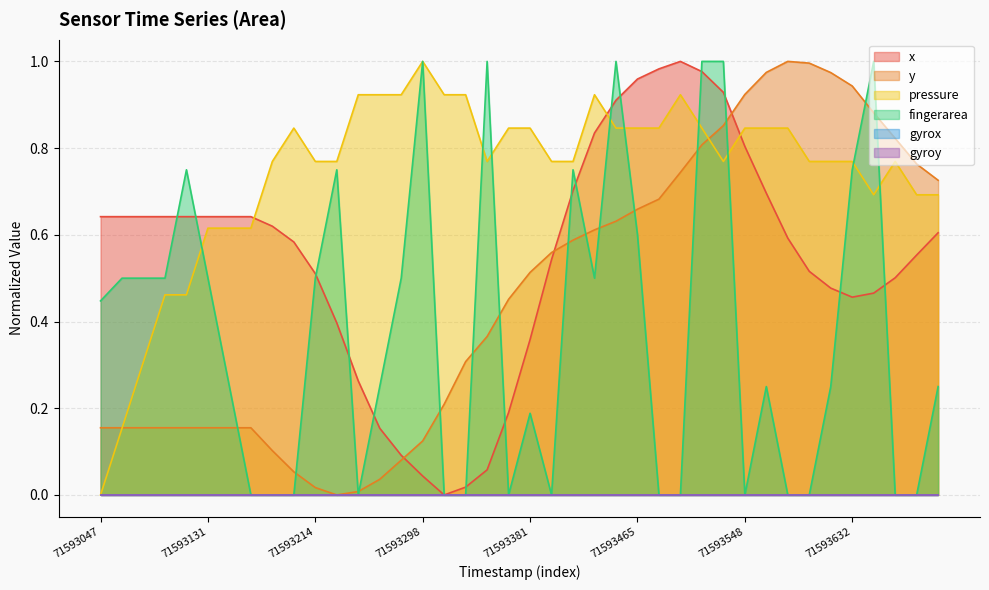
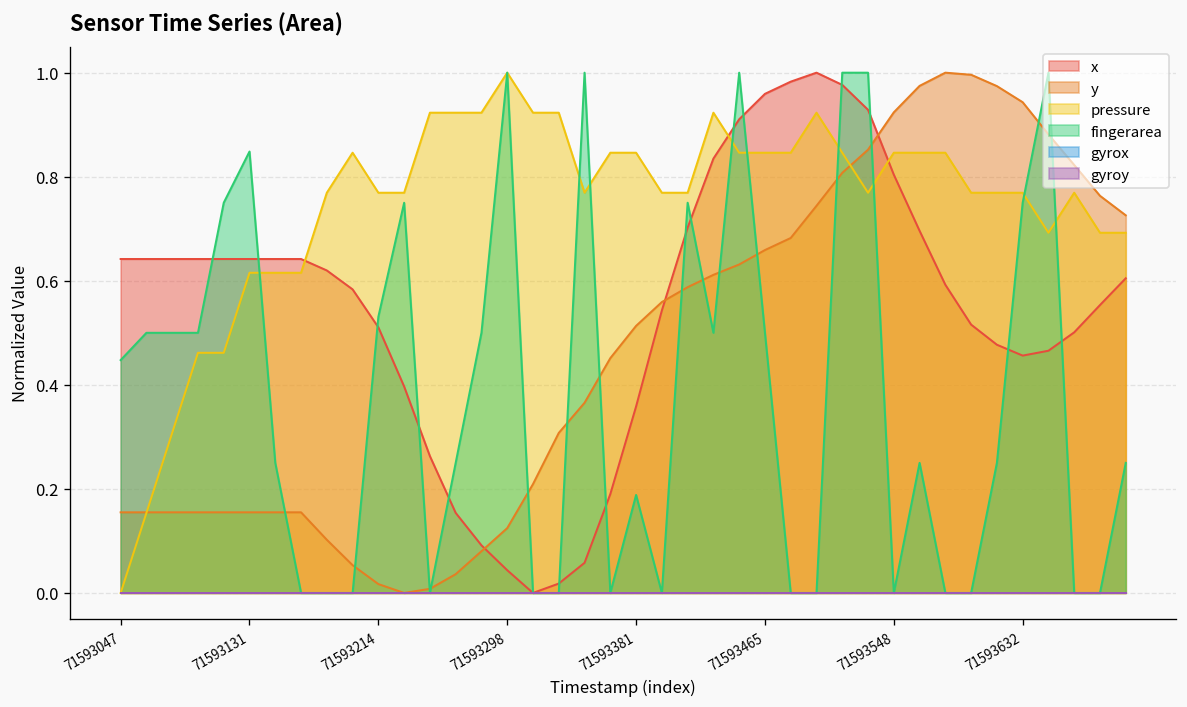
fingerarea, 71593131: 0.50 -> 0.85
fingerarea, 71593214: 0.50 -> 0.53
fingerarea, 71593465: 0.60 -> 0.50
